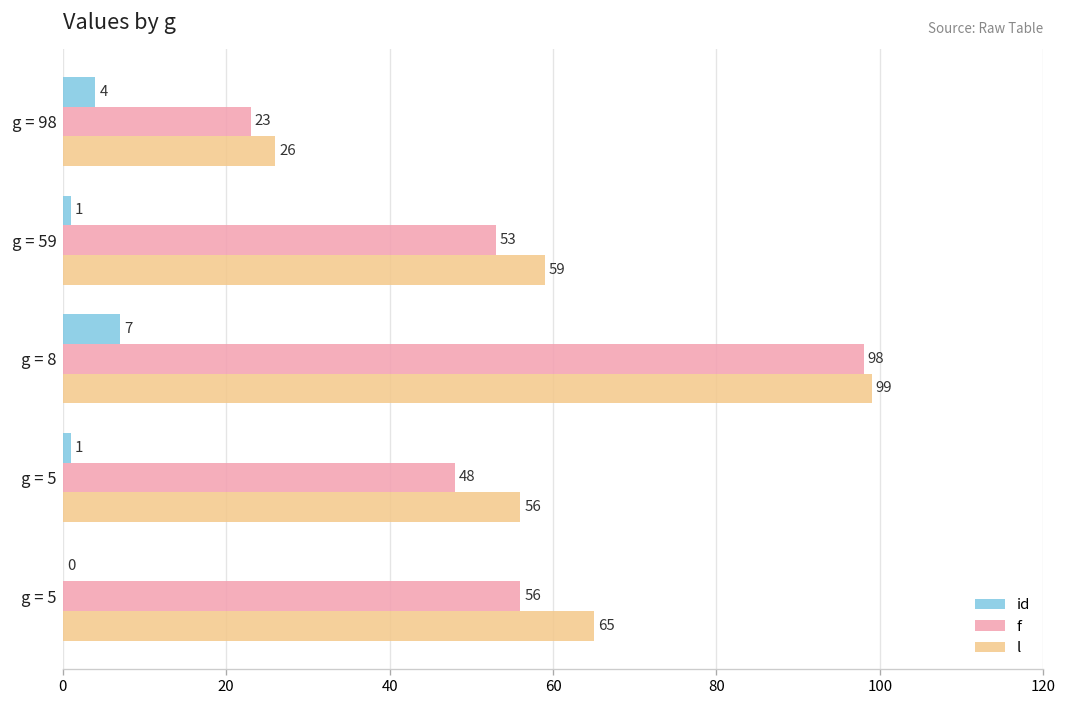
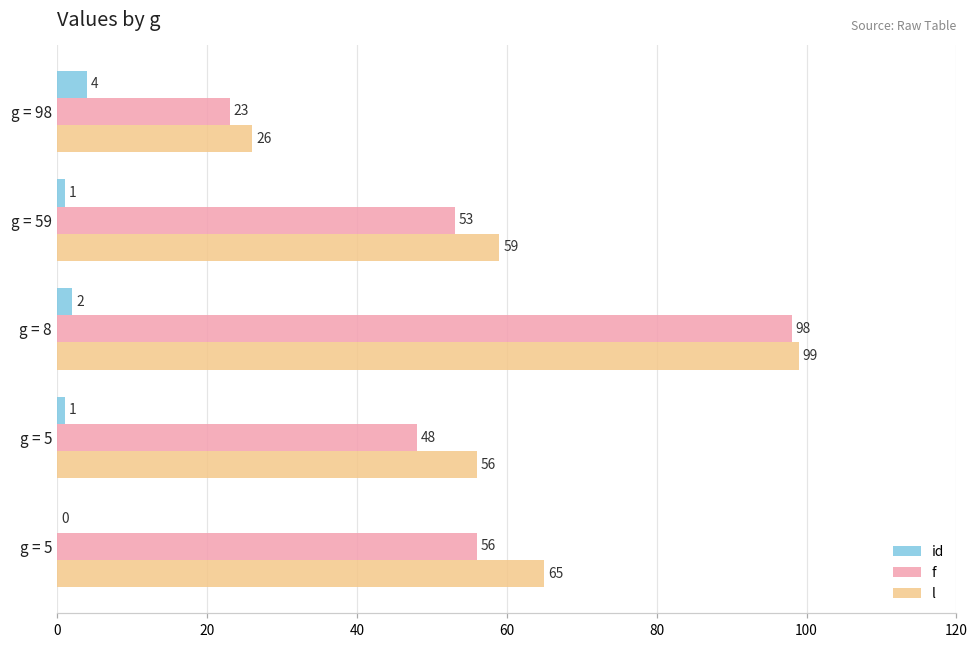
id, g = 8: 7 -> 2
